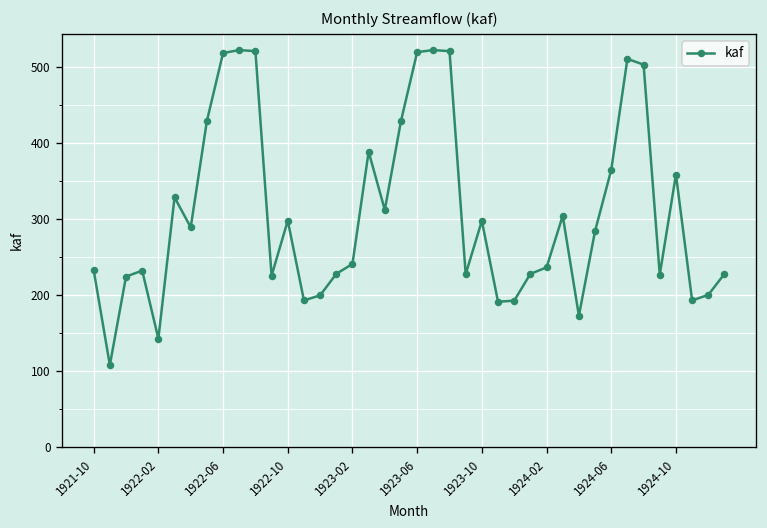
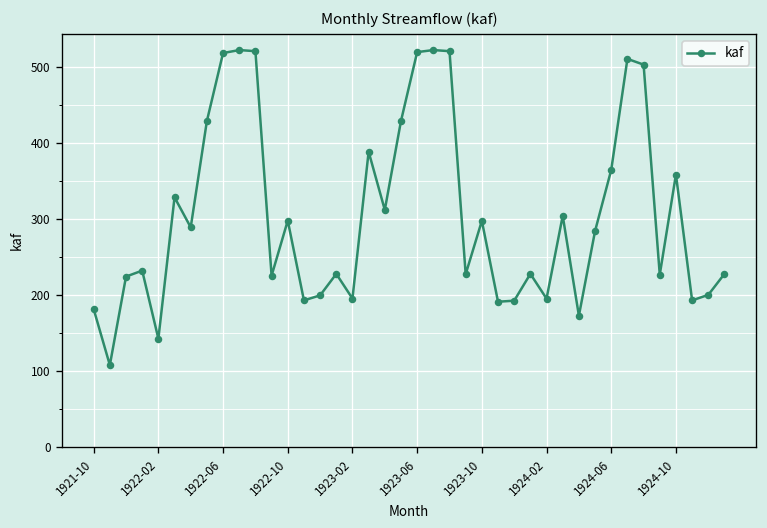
1921-10: 230 -> 180
1923-02: 240 -> 190
1924-02: 240 -> 190
